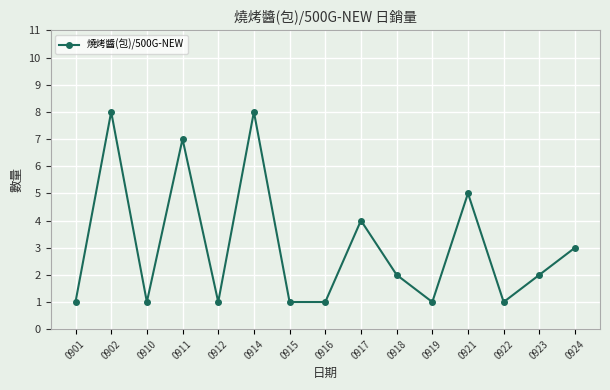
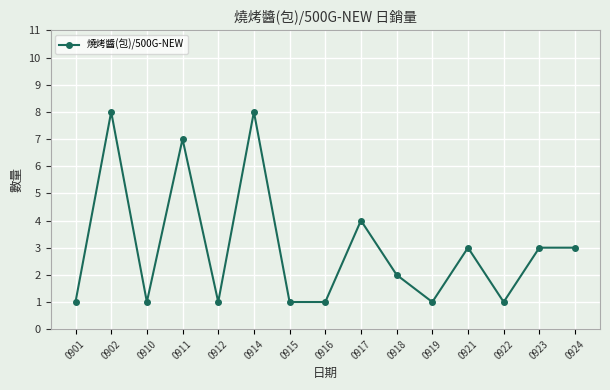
0921: 5 -> 3
0923: 2 -> 3
